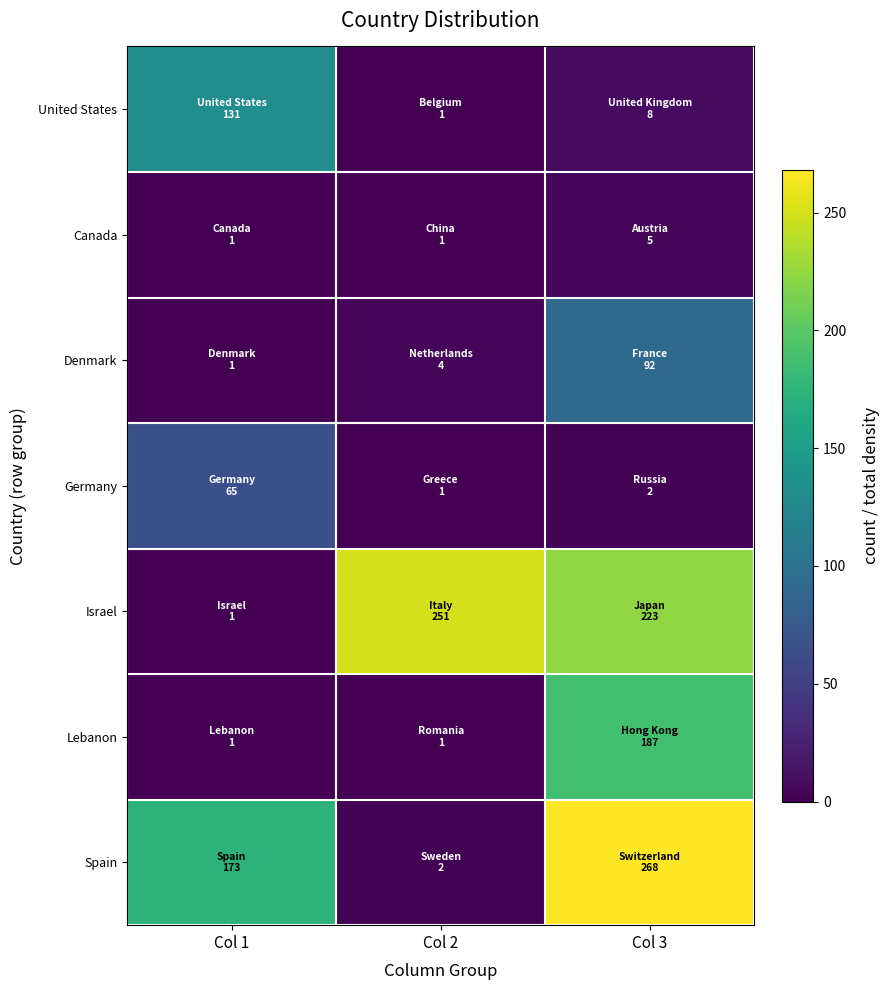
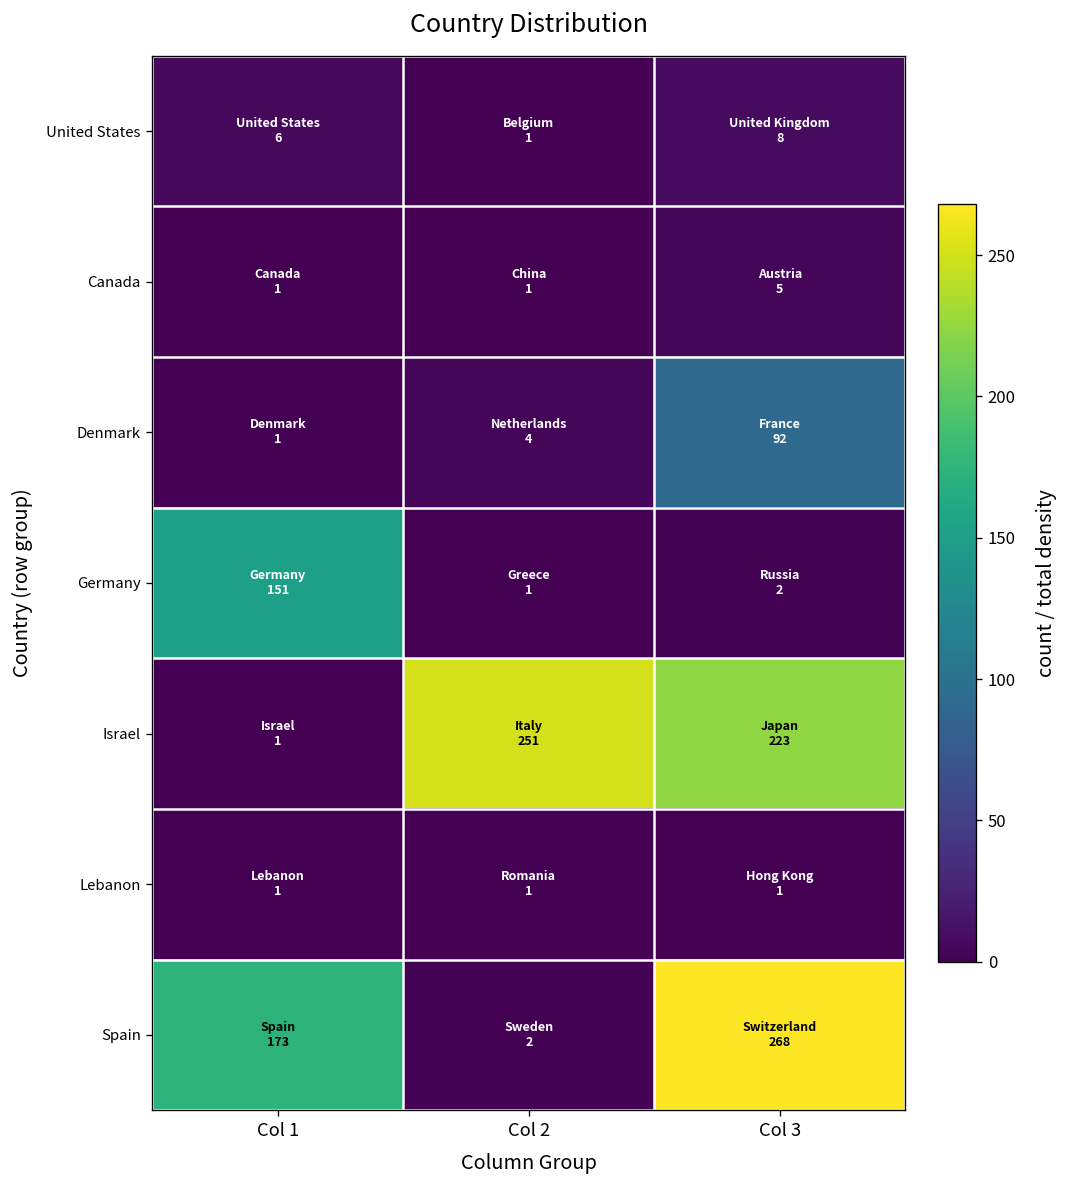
United States, Col 1: 131 -> 6
Germany, Col 1: 65 -> 151
Lebanon, Col 3: 187 -> 1
